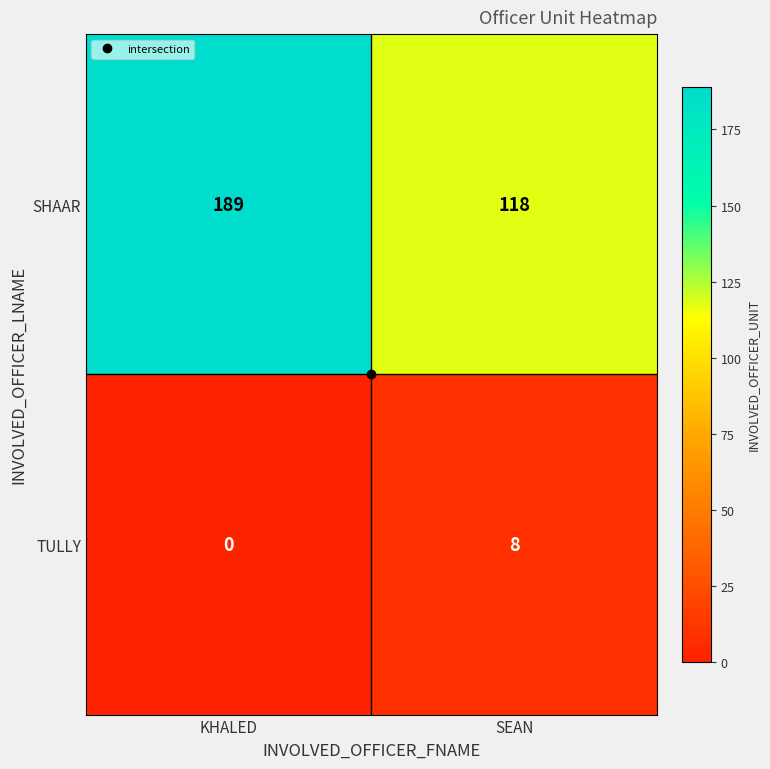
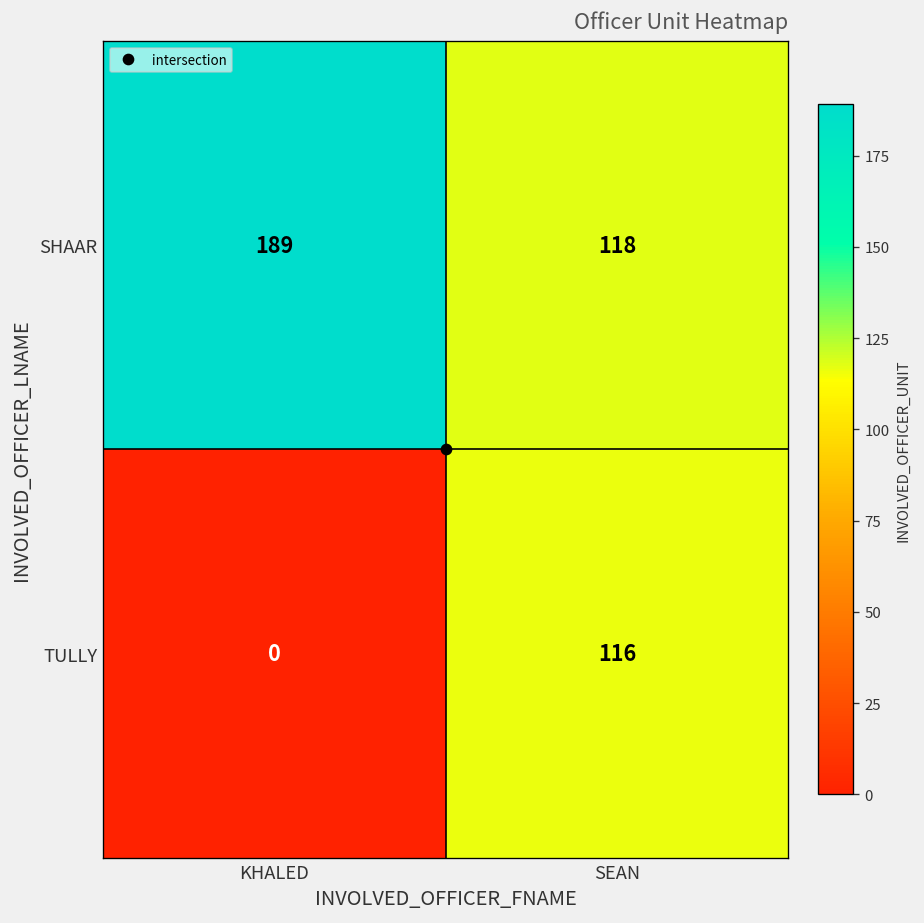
TULLY, SEAN: 8 -> 116
